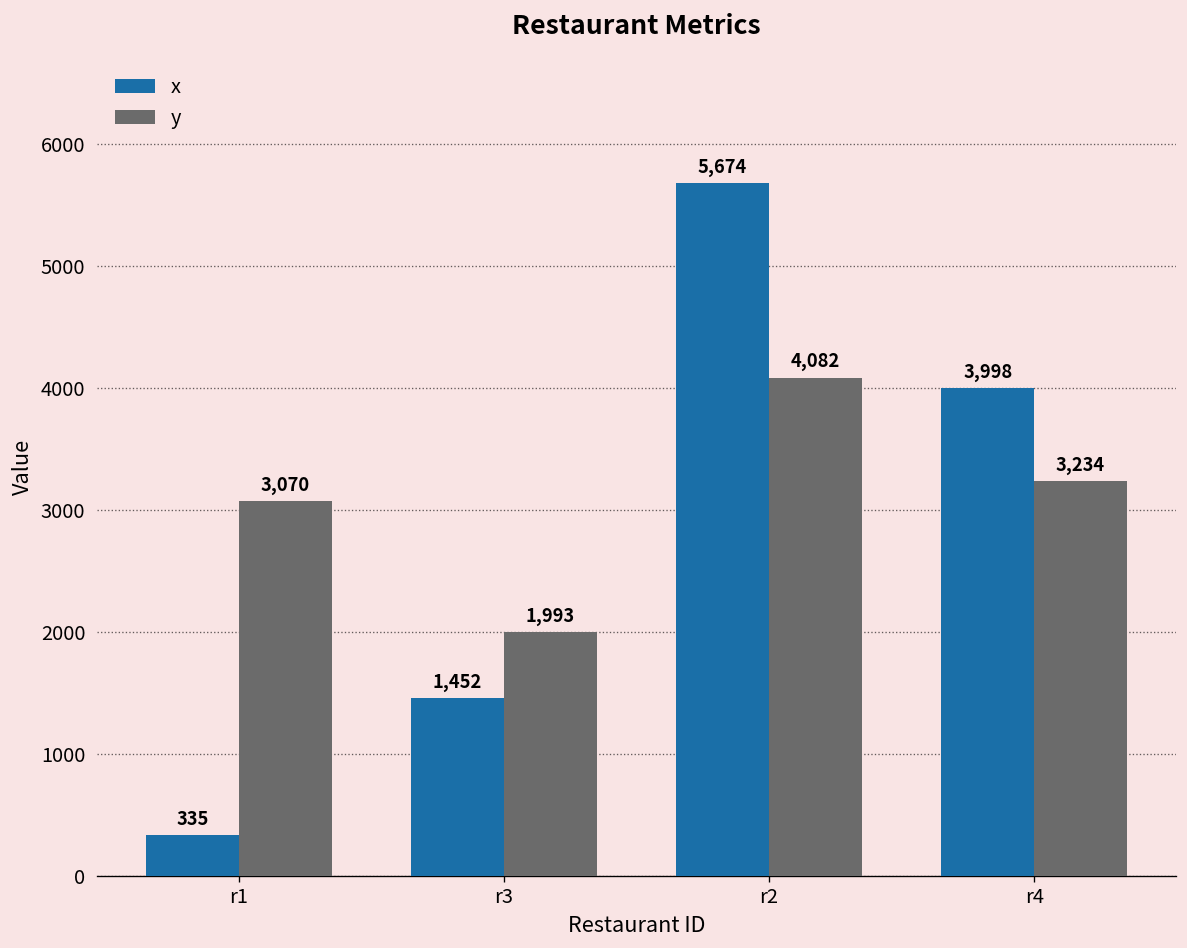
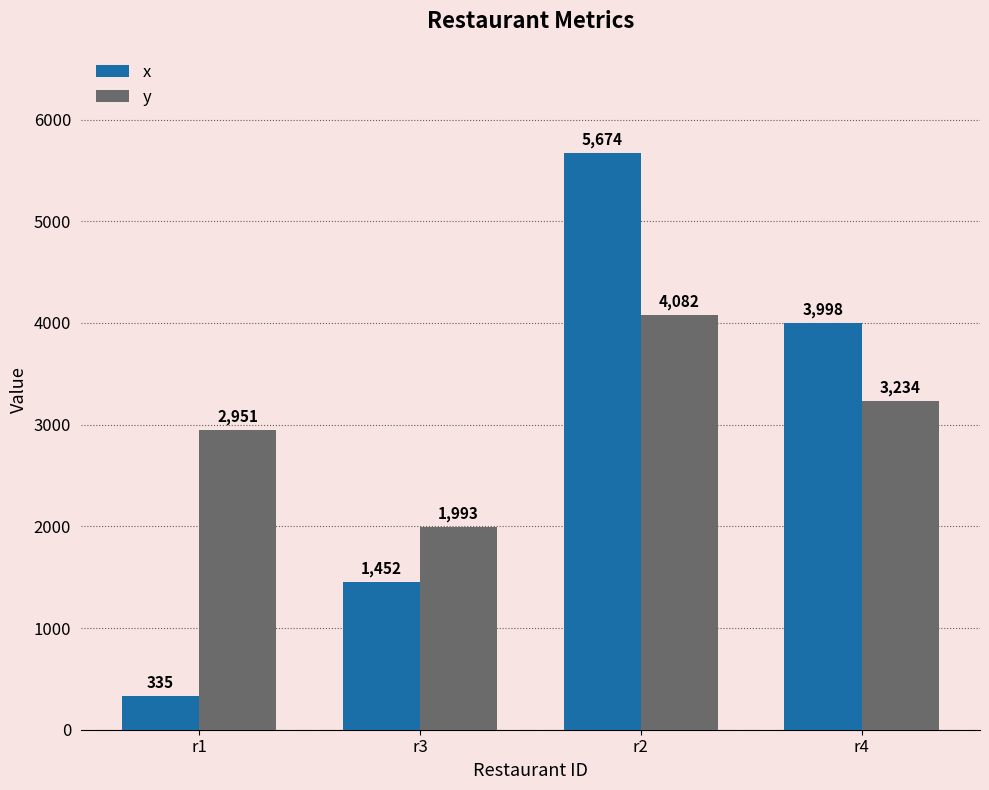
y, r1: 3,070 -> 2,951
